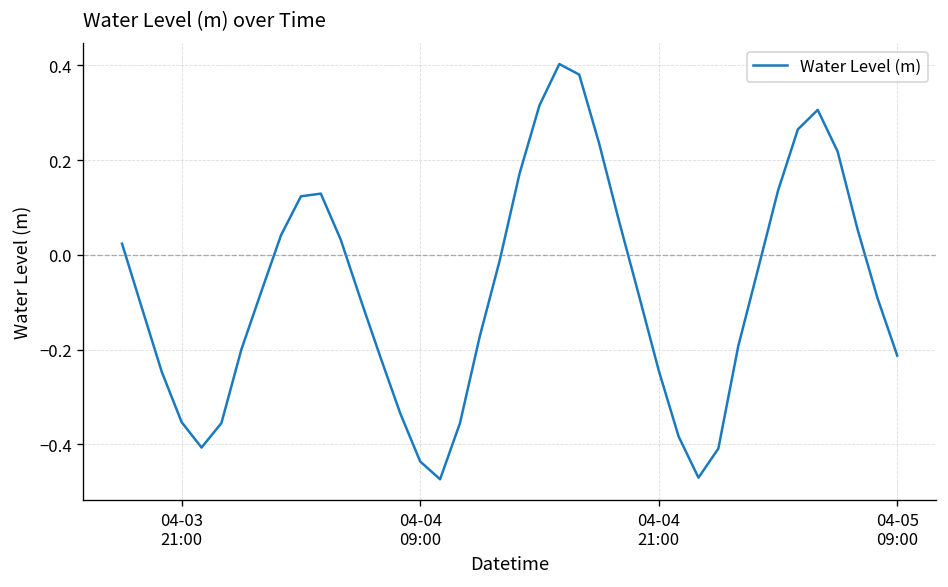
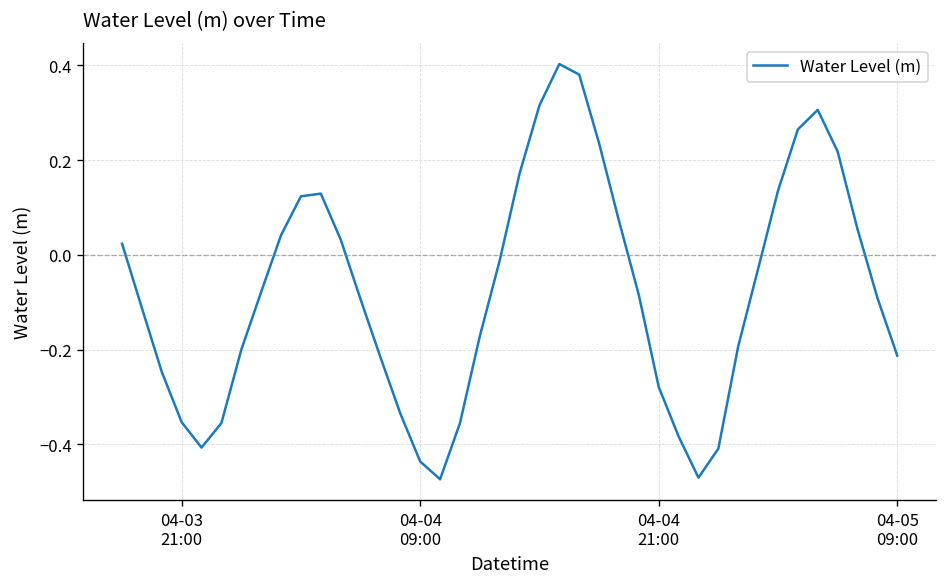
04-04 21:00: -0.24 -> -0.28
